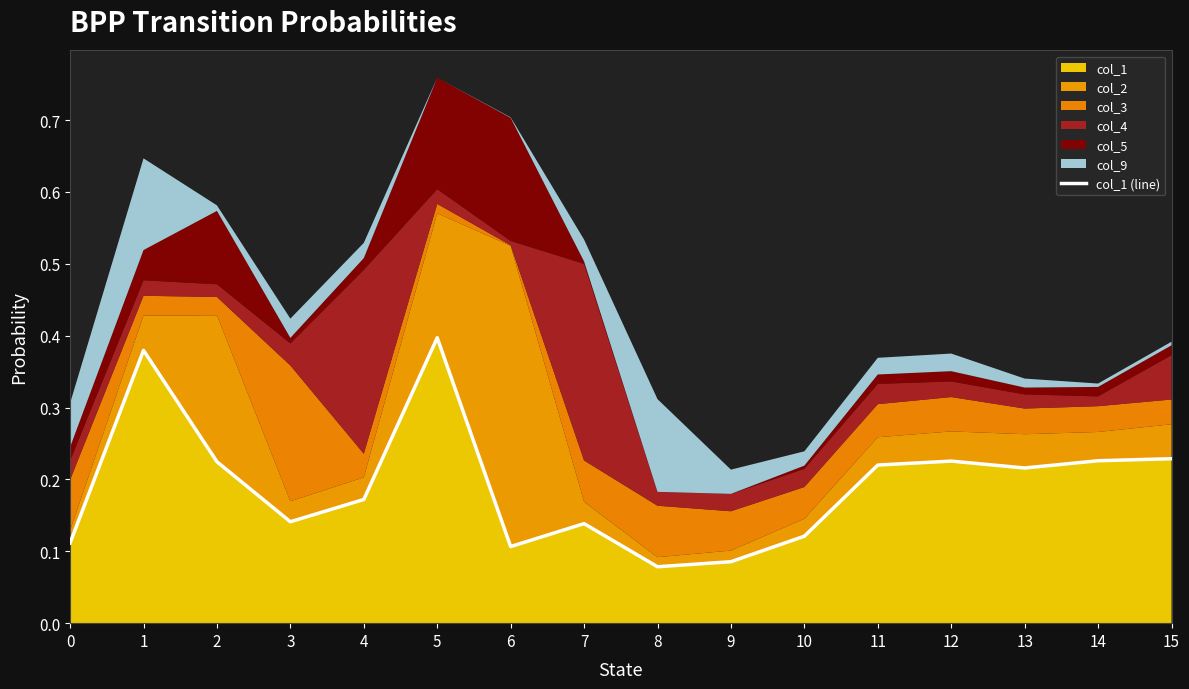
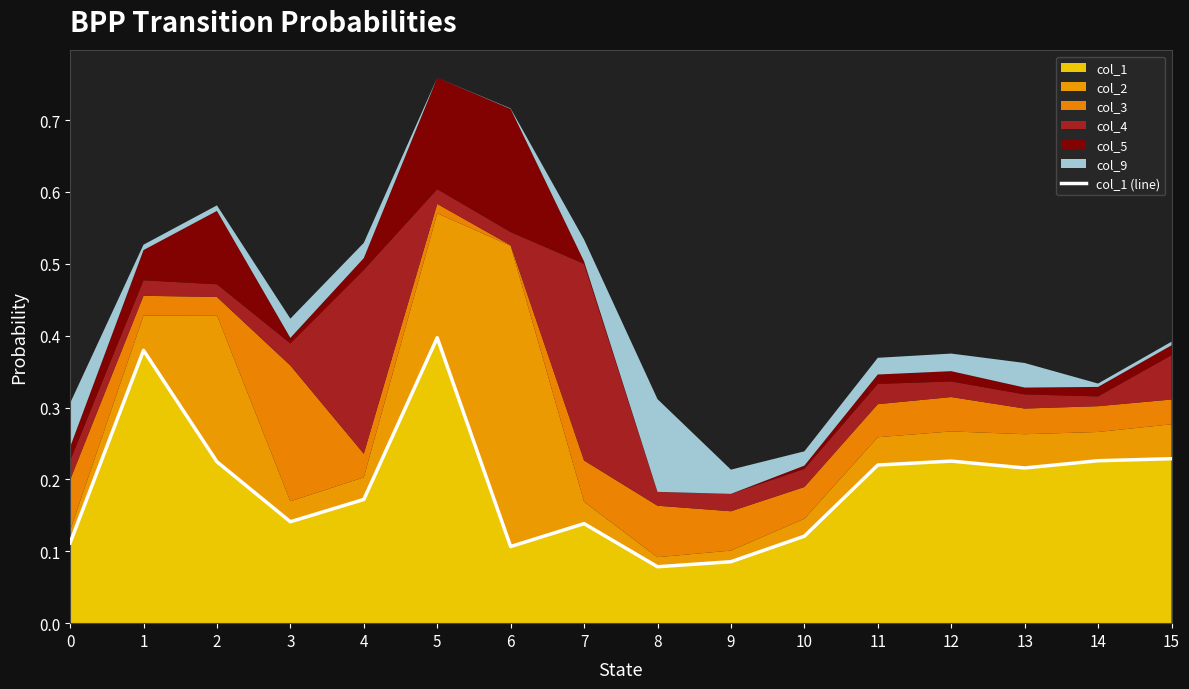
col_9, 1: 0.13 -> 0.01
col_4, 6: 0.01 -> 0.02
col_9, 13: 0.01 -> 0.03
